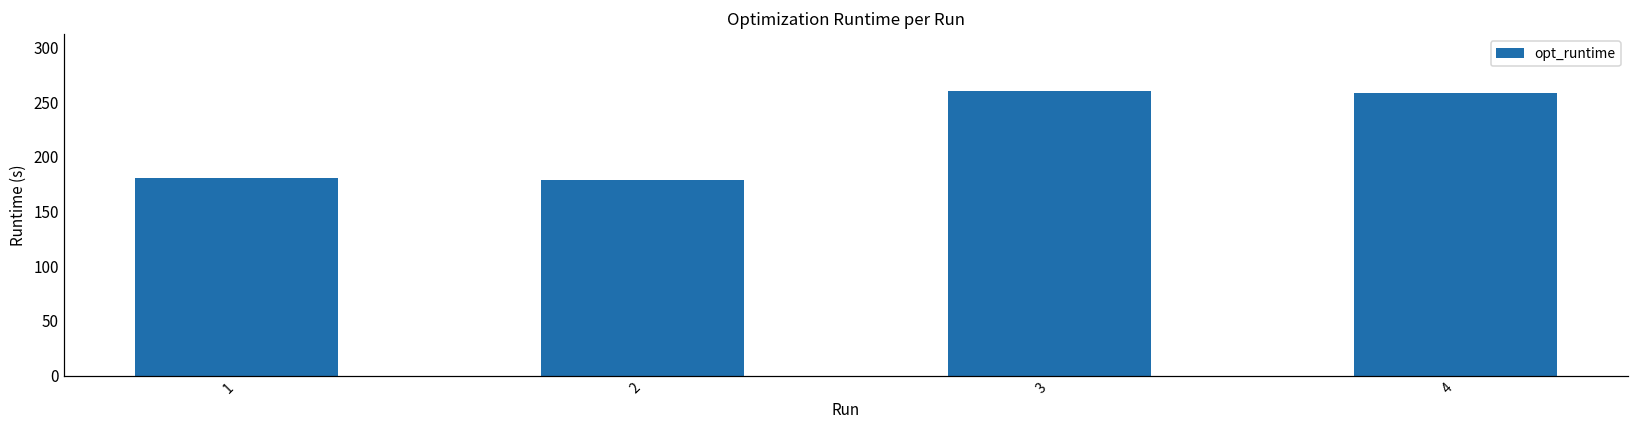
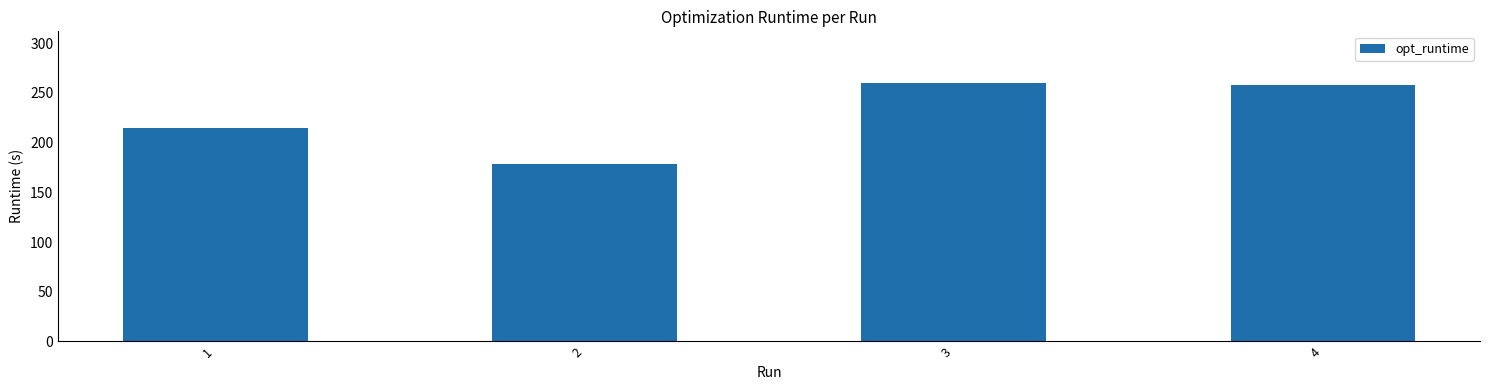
1: 180 -> 210
